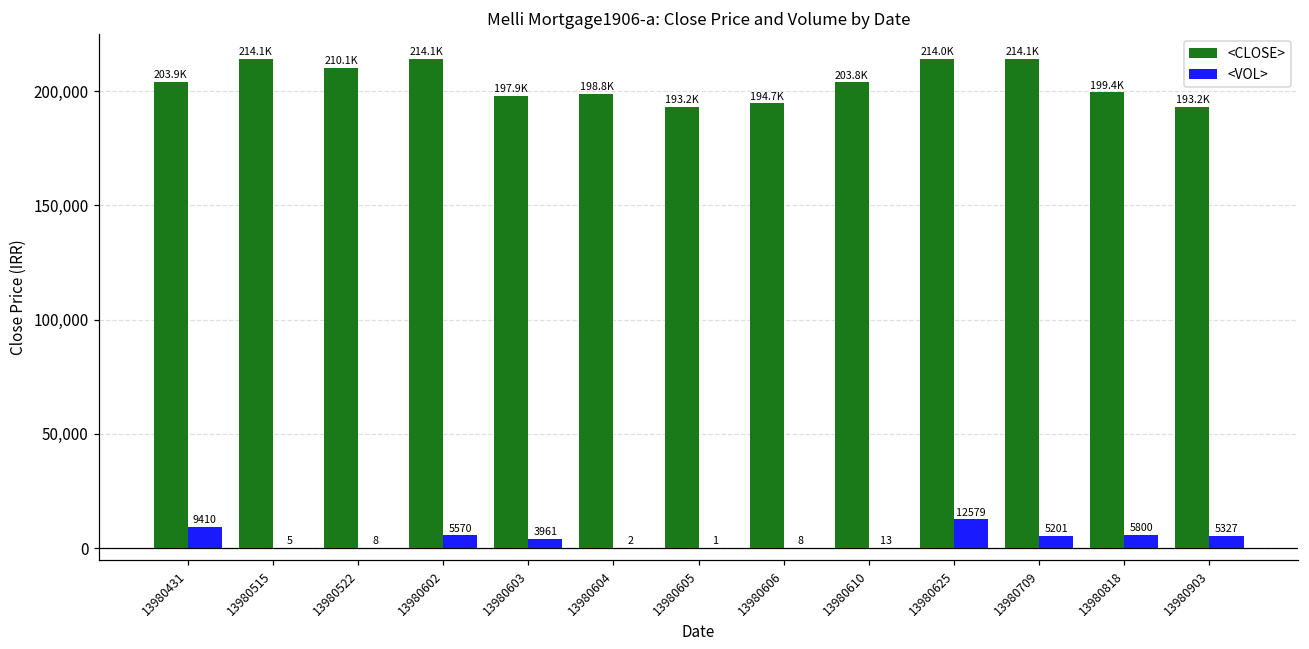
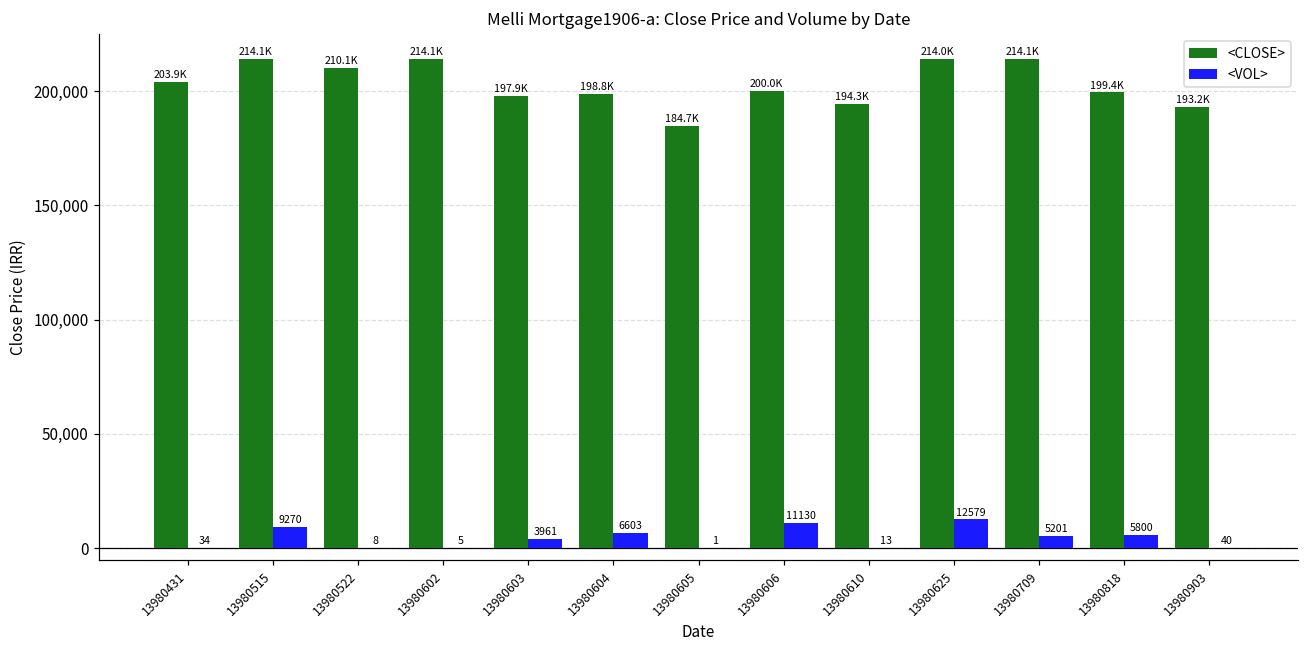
<VOL>, 13980431: 9410 -> 34
<VOL>, 13980515: 5 -> 9270
<VOL>, 13980602: 5570 -> 5
<VOL>, 13980604: 2 -> 6603
<CLOSE>, 13980605: 193.2K -> 184.7K
<CLOSE>, 13980606: 194.7K -> 200.0K
<VOL>, 13980606: 8 -> 11130
<CLOSE>, 13980610: 203.8K -> 194.3K
<VOL>, 13980903: 5327 -> 40
